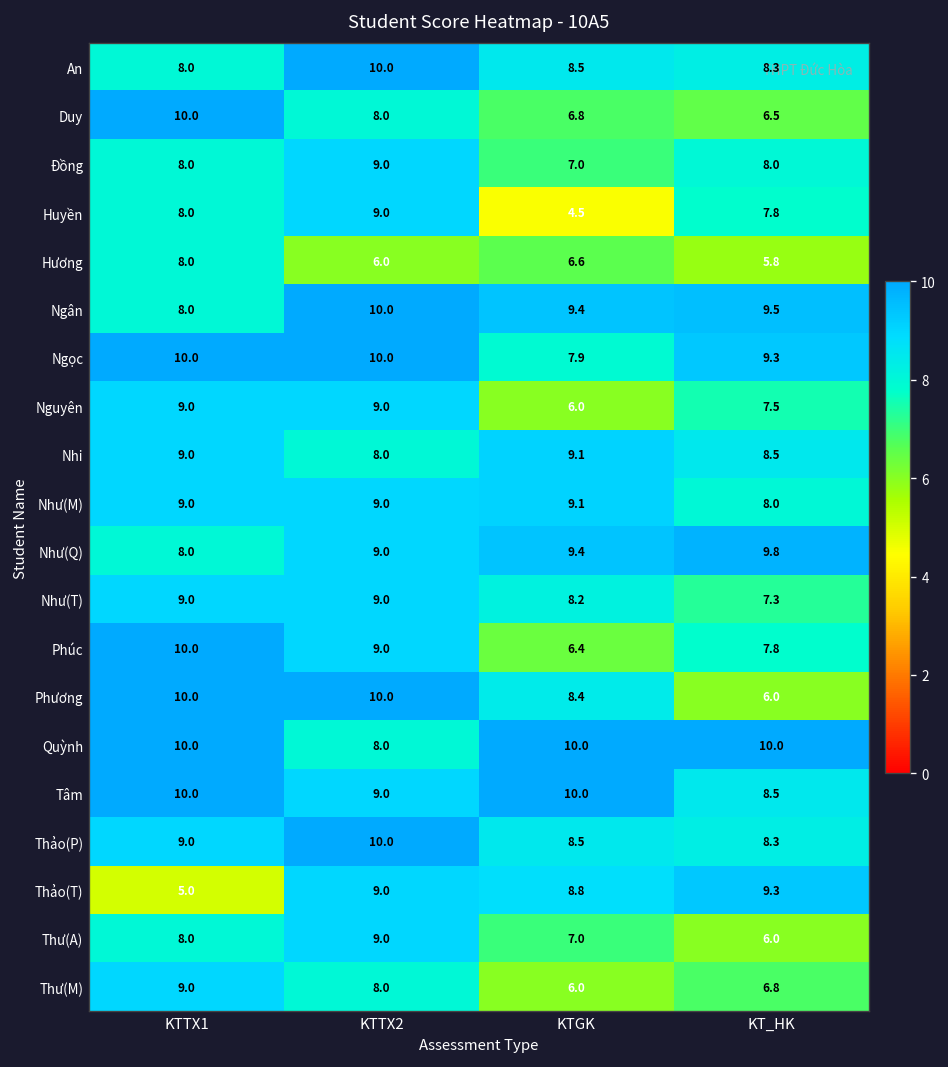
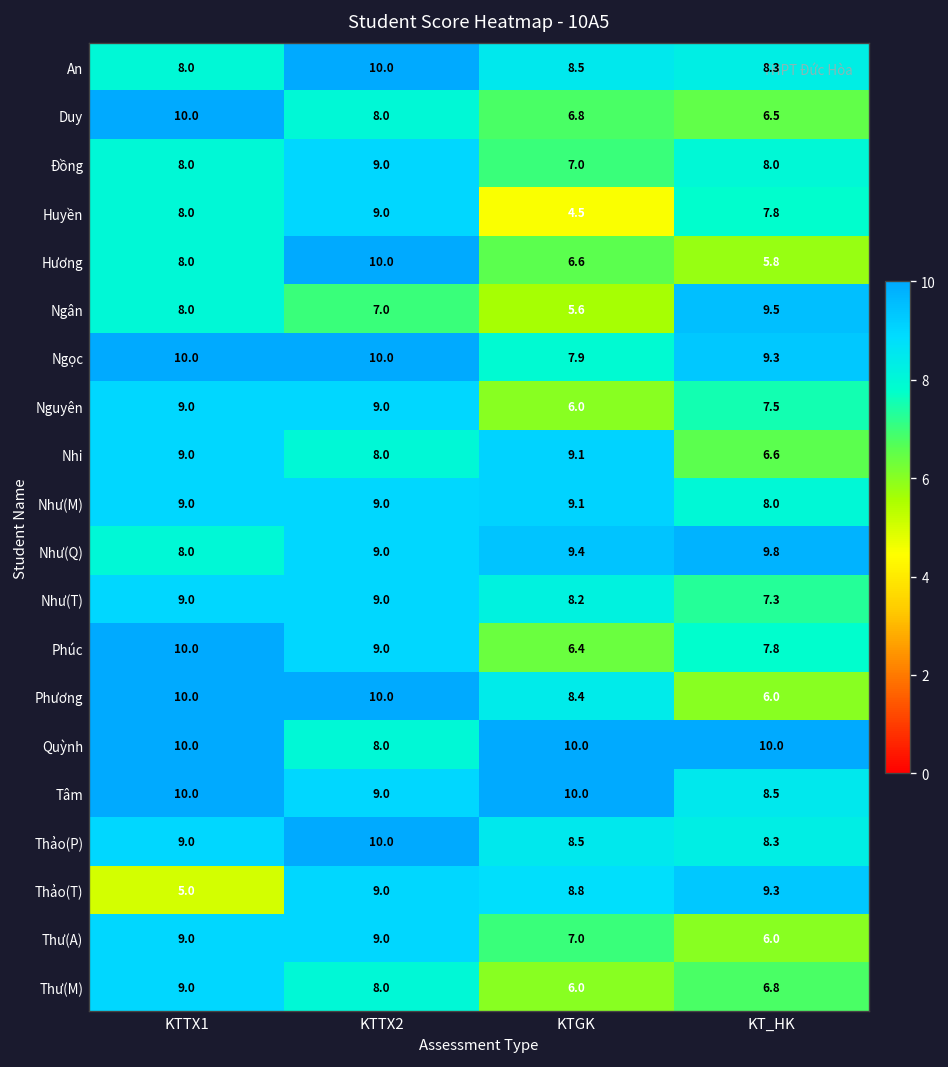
Hương, KTTX2: 6.0 -> 10.0
Ngân, KTTX2: 10.0 -> 7.0
Ngân, KTGK: 9.4 -> 5.6
Nhi, KT_HK: 8.5 -> 6.6
Thư(A), KTTX1: 8.0 -> 9.0
